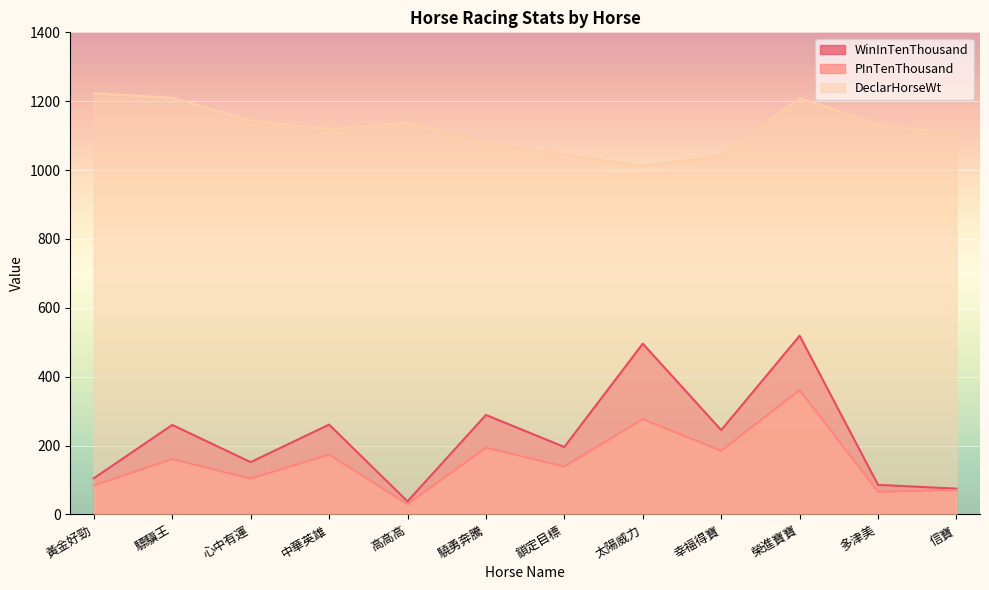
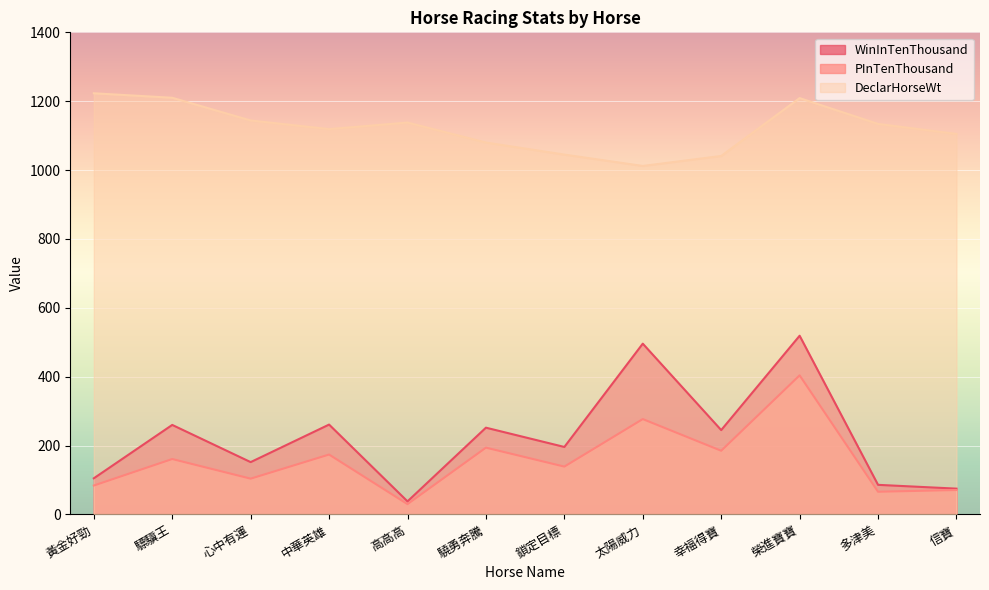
WinInTenThousand, 驍勇奔騰: 290 -> 250
PInTenThousand, 榮進寶寶: 360 -> 400
